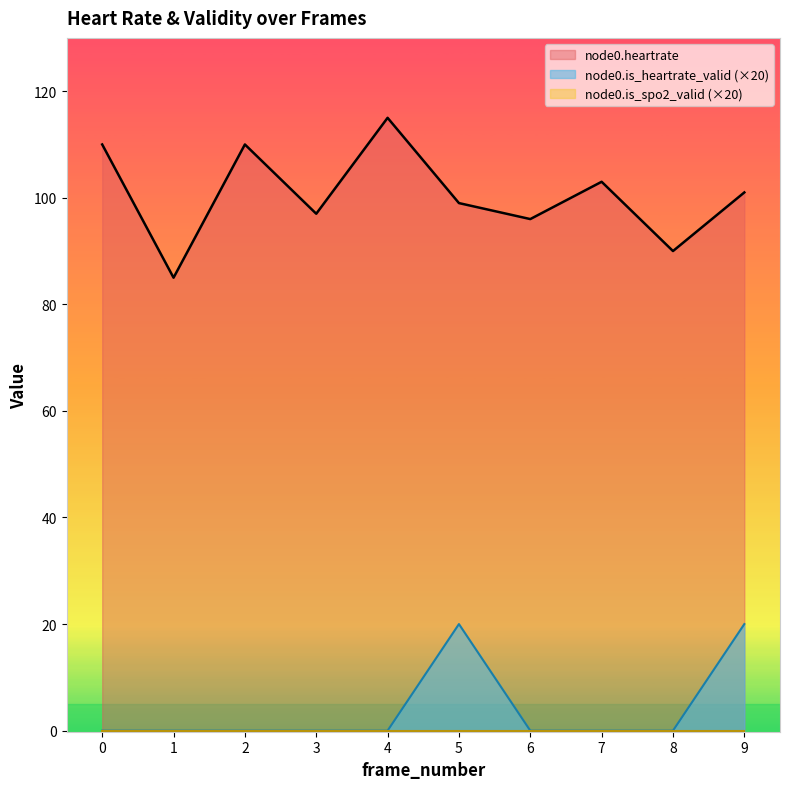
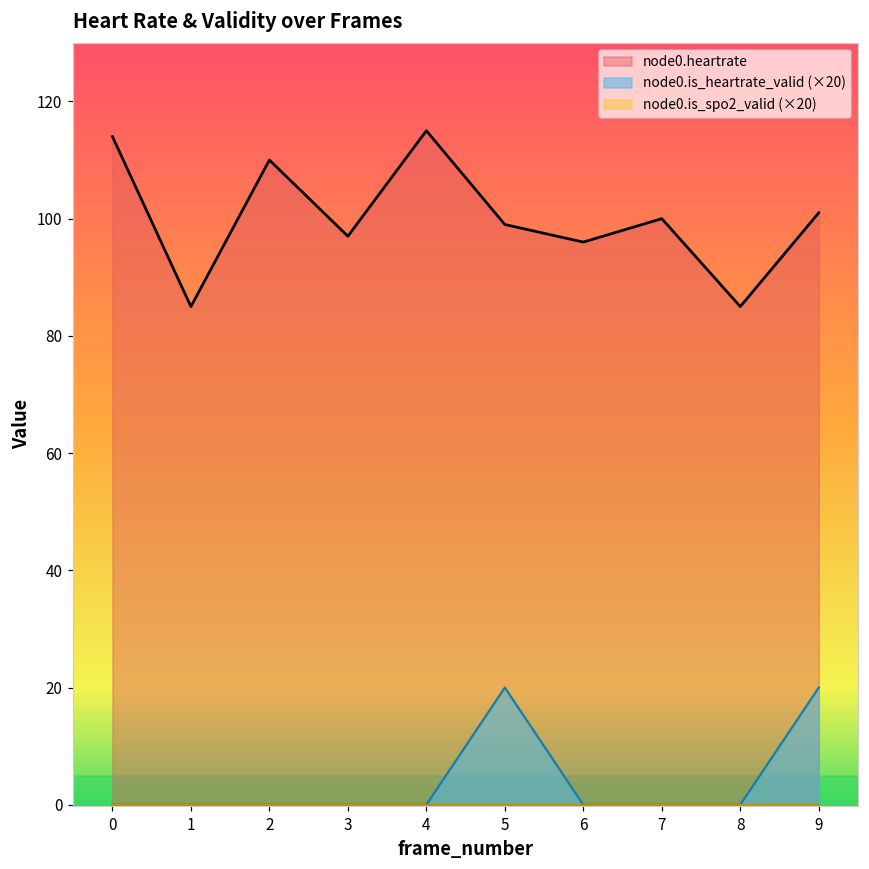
node0.heartrate, 0: 110 -> 114
node0.heartrate, 7: 103 -> 100
node0.heartrate, 8: 90 -> 85
